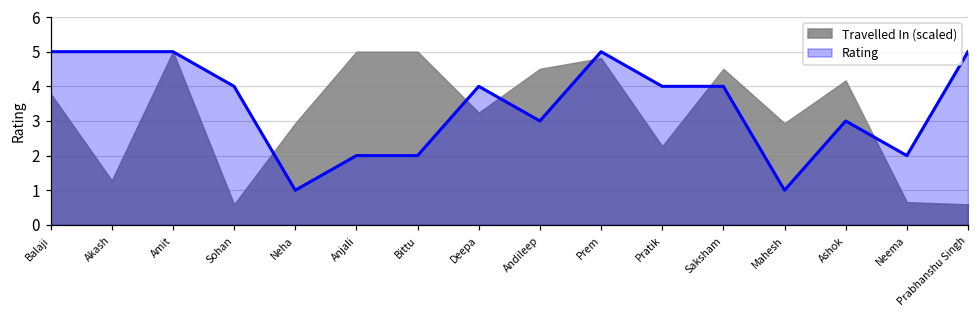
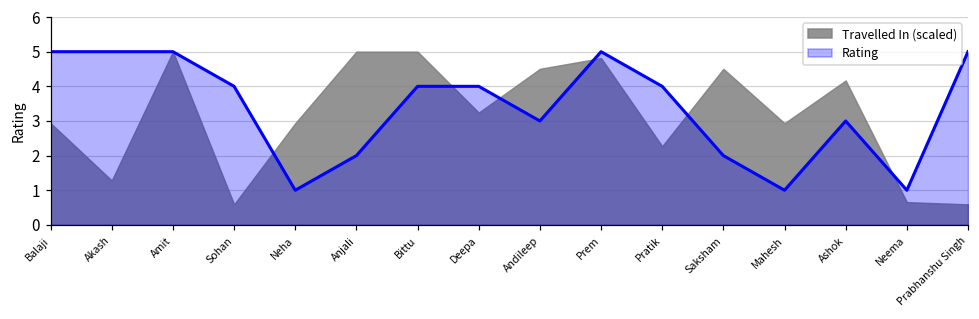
Travelled In (scaled), Balaji: 3.8 -> 2.9
Rating, Bittu: 2 -> 4
Rating, Saksham: 4 -> 2
Rating, Neema: 2 -> 1
